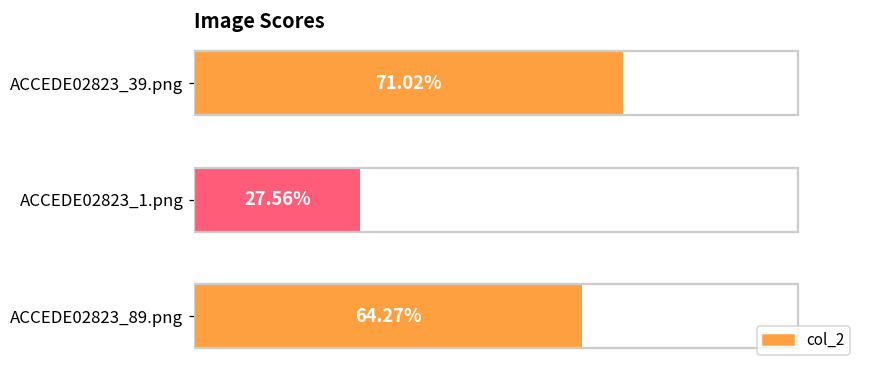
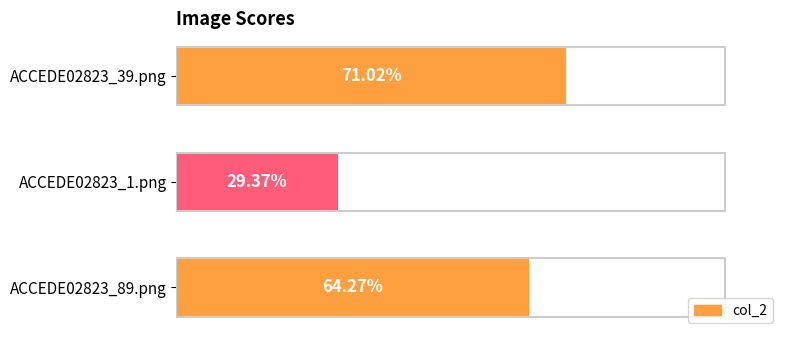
ACCEDE02823_1.png: 27.56% -> 29.37%
